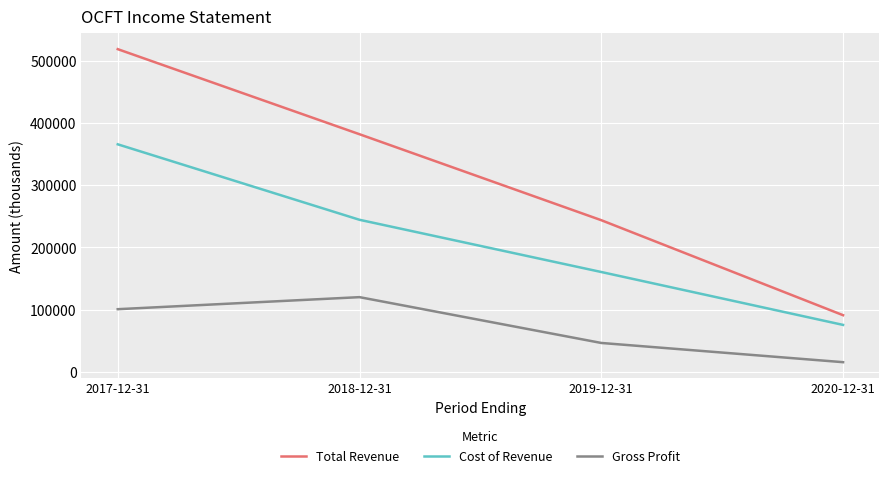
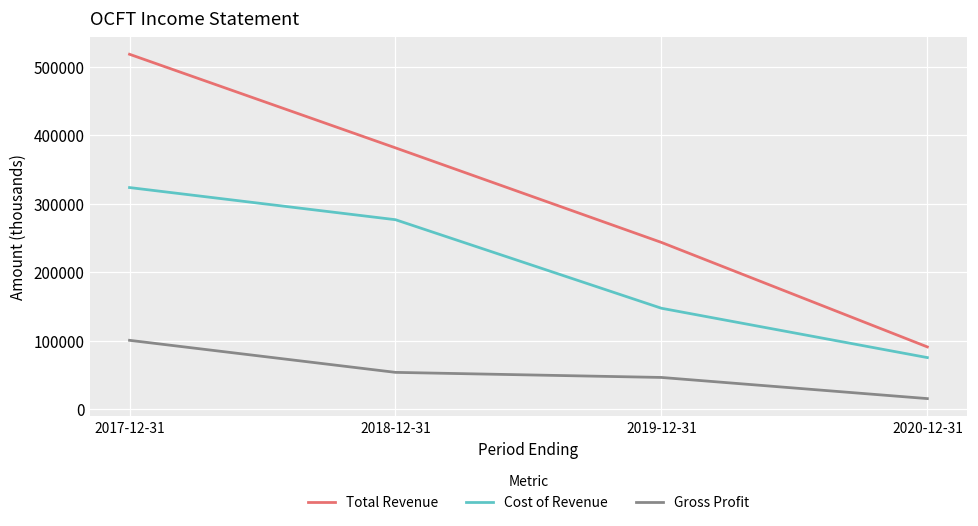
Cost of Revenue, 2017-12-31: 370000 -> 320000
Cost of Revenue, 2018-12-31: 240000 -> 280000
Gross Profit, 2018-12-31: 120000 -> 50000
Cost of Revenue, 2019-12-31: 160000 -> 150000
